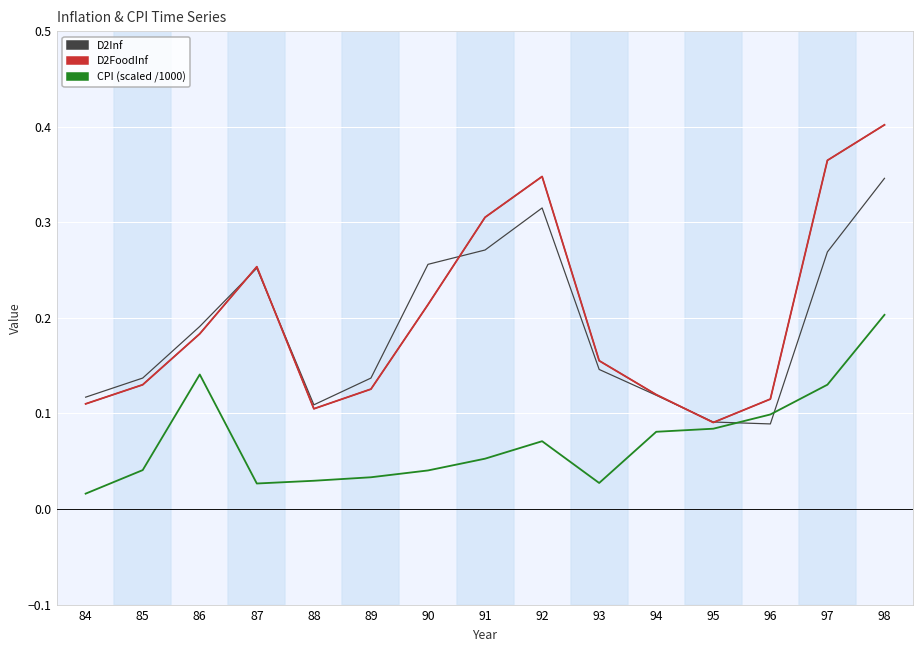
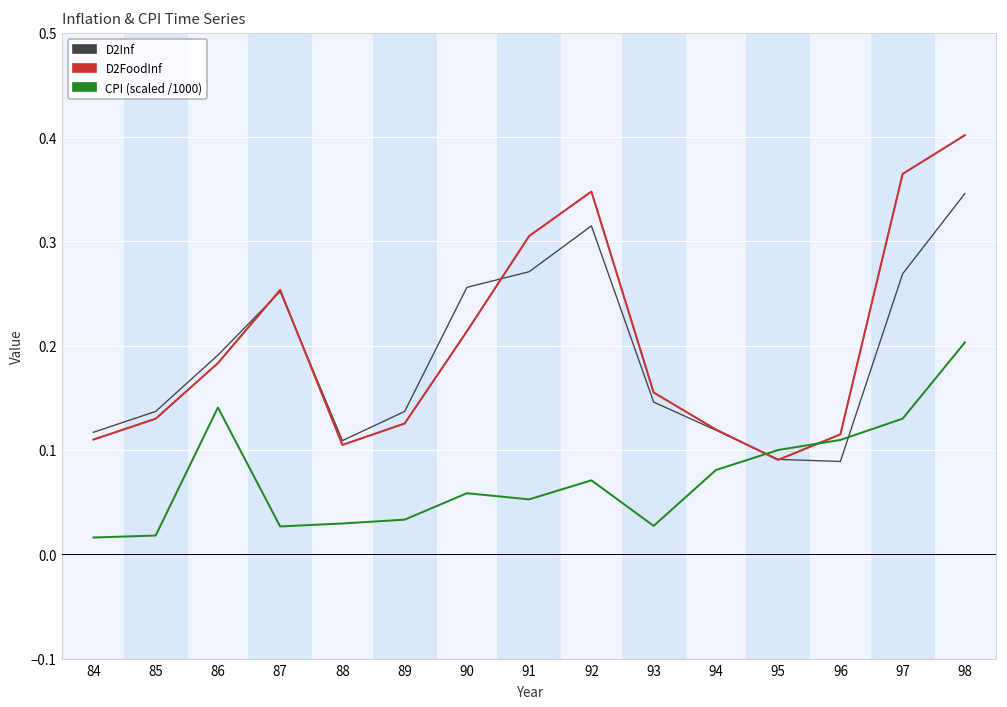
CPI (scaled /1000), 85: 0.04 -> 0.02
CPI (scaled /1000), 90: 0.04 -> 0.06
CPI (scaled /1000), 95: 0.08 -> 0.10
CPI (scaled /1000), 96: 0.10 -> 0.11
